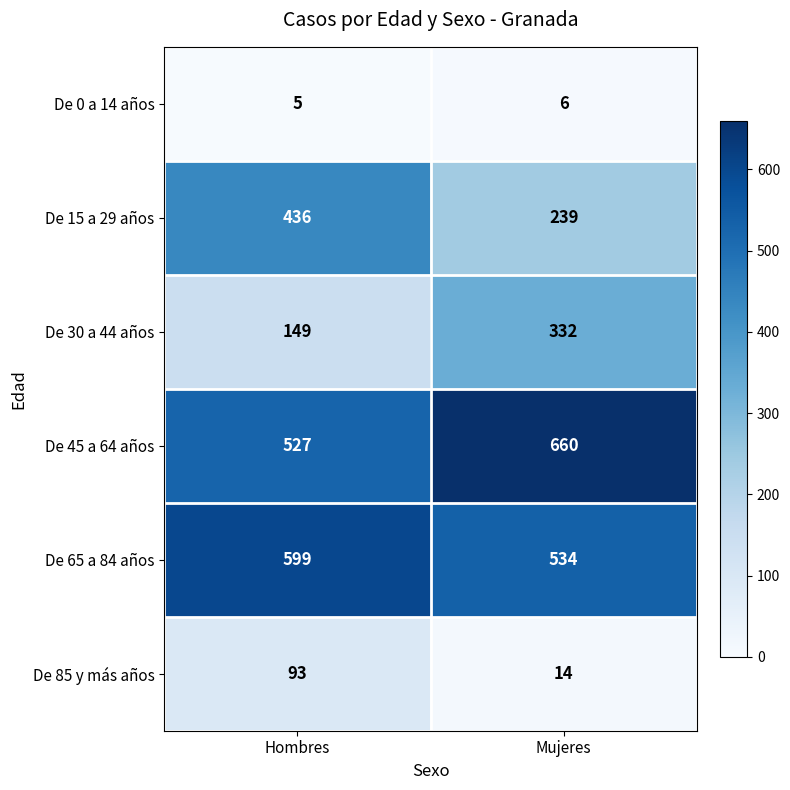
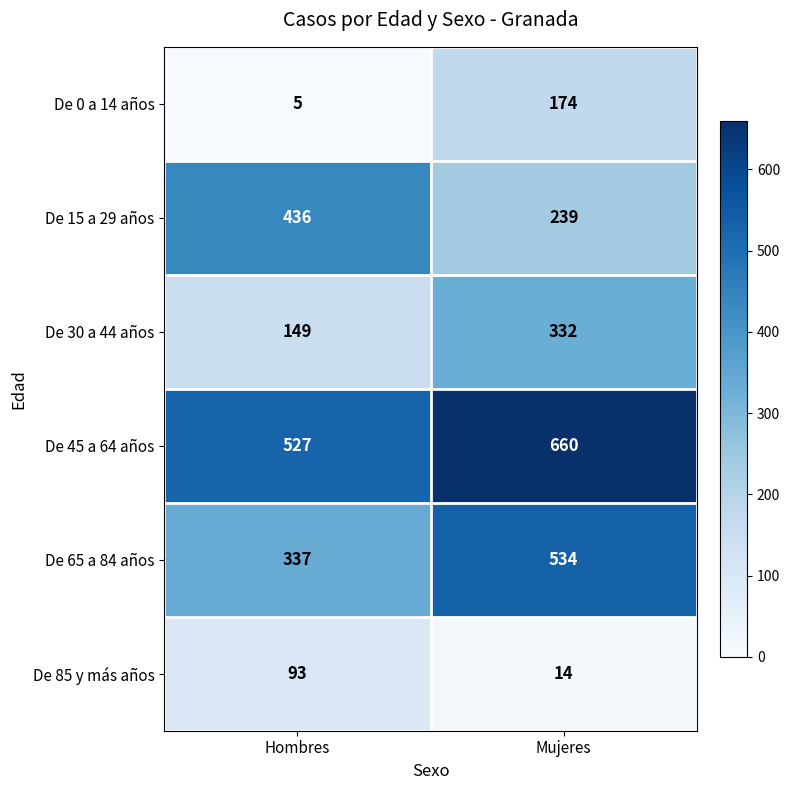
De 0 a 14 años, Mujeres: 6 -> 174
De 65 a 84 años, Hombres: 599 -> 337
